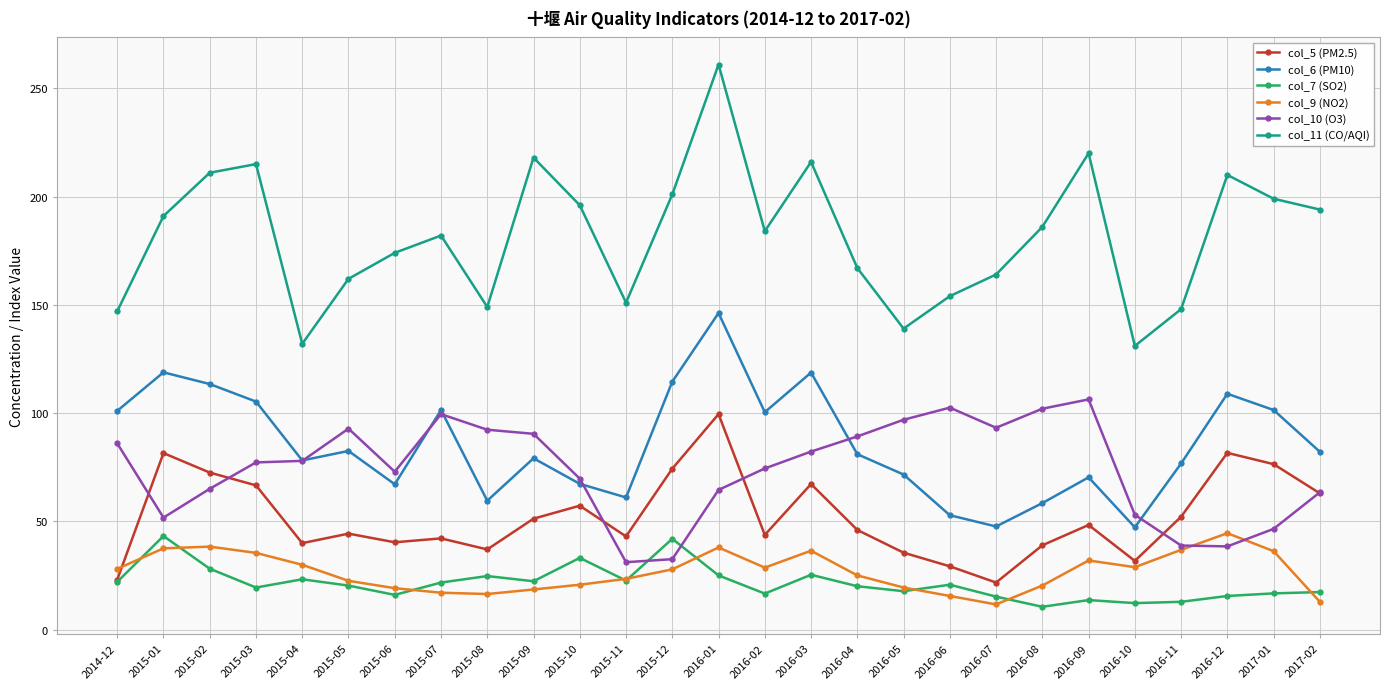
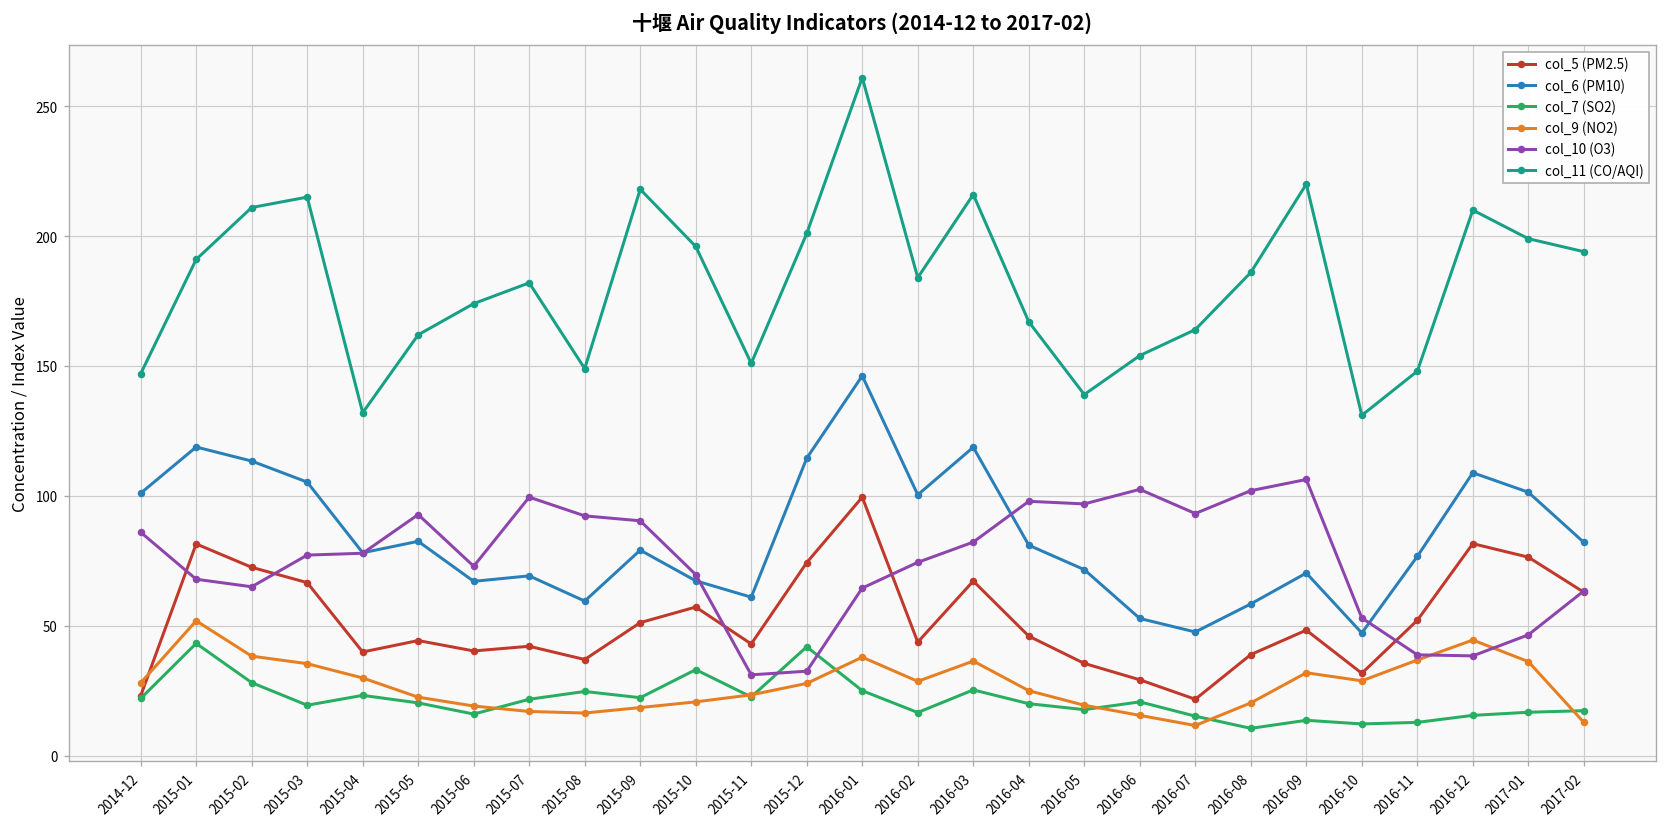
col_9 (NO2), 2015-01: 38 -> 52
col_10 (O3), 2015-01: 52 -> 68
col_6 (PM10), 2015-07: 101 -> 69
col_10 (O3), 2016-04: 89 -> 98
